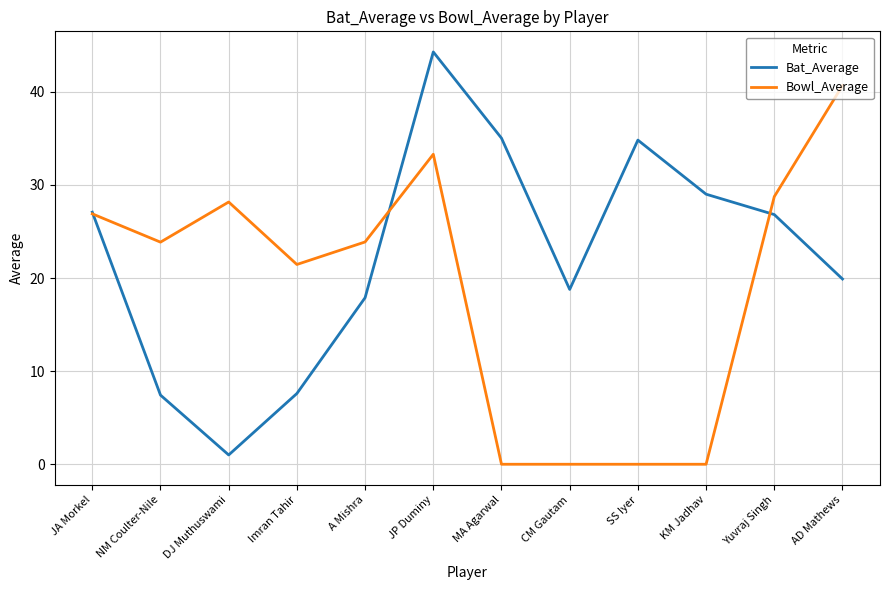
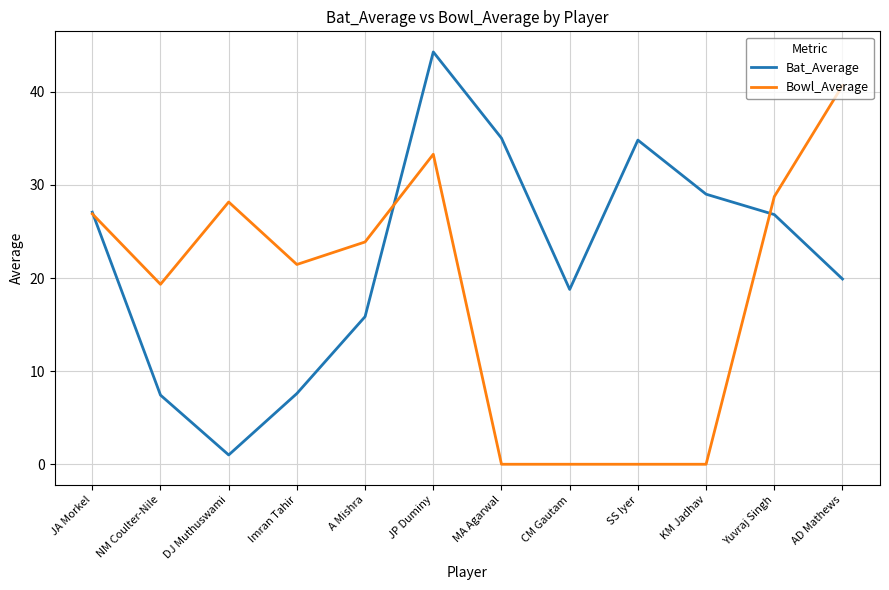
Bowl_Average, NM Coulter-Nile: 24 -> 19
Bat_Average, A Mishra: 18 -> 16
